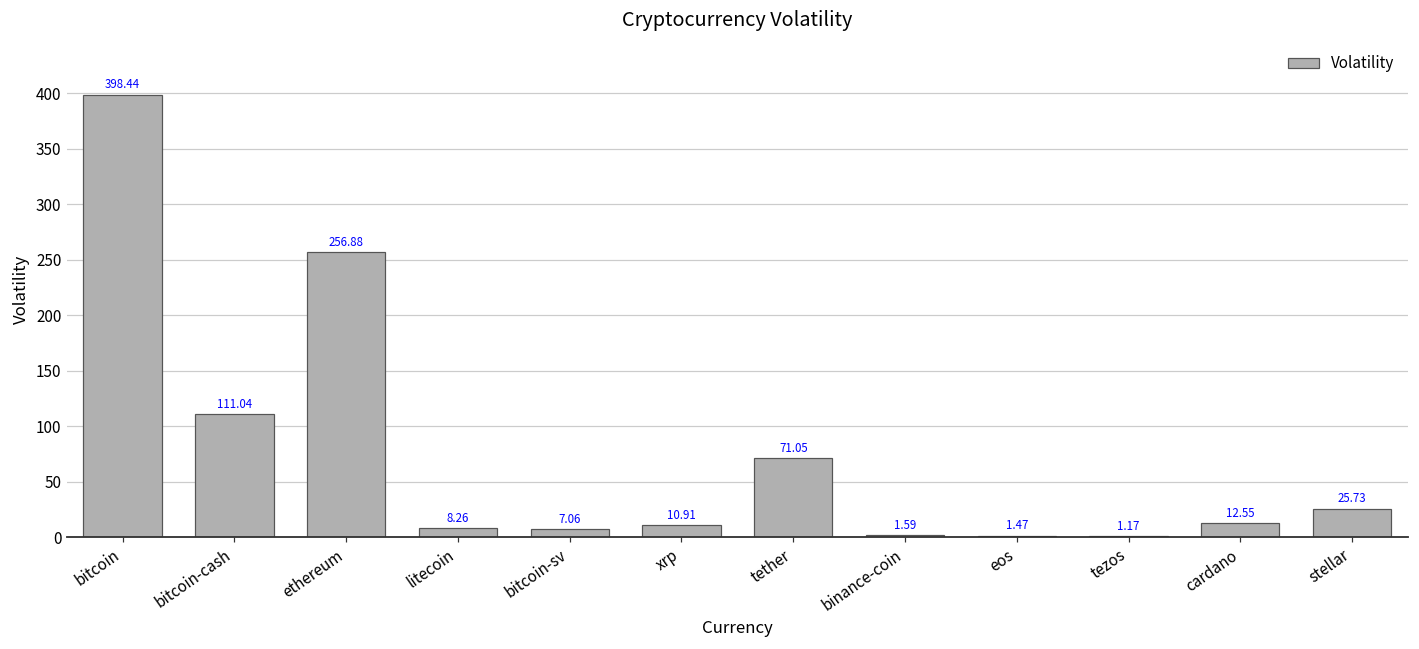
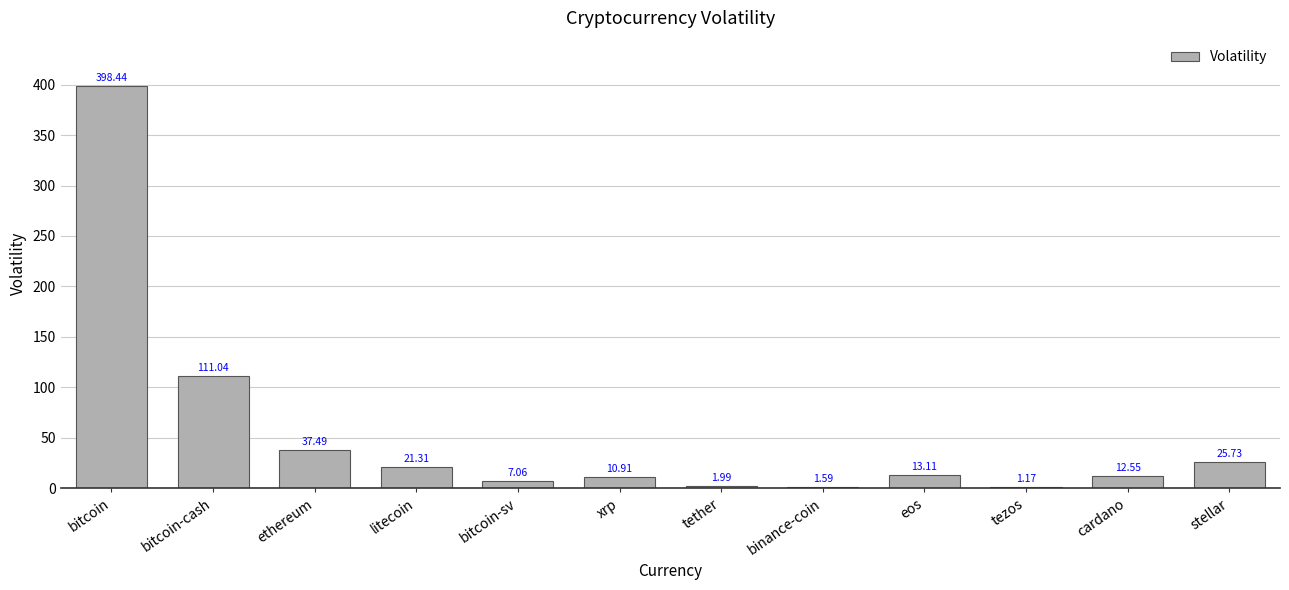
ethereum: 256.88 -> 37.49
litecoin: 8.26 -> 21.31
tether: 71.05 -> 1.99
eos: 1.47 -> 13.11
